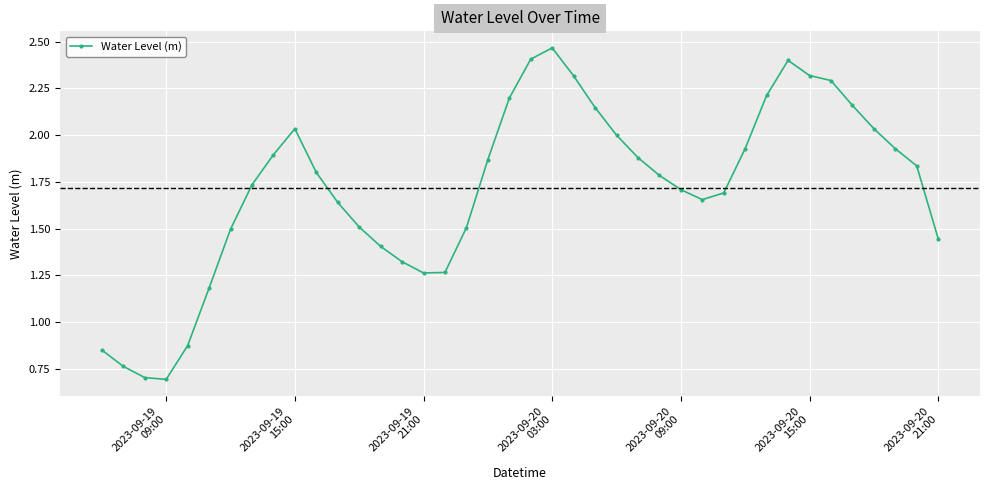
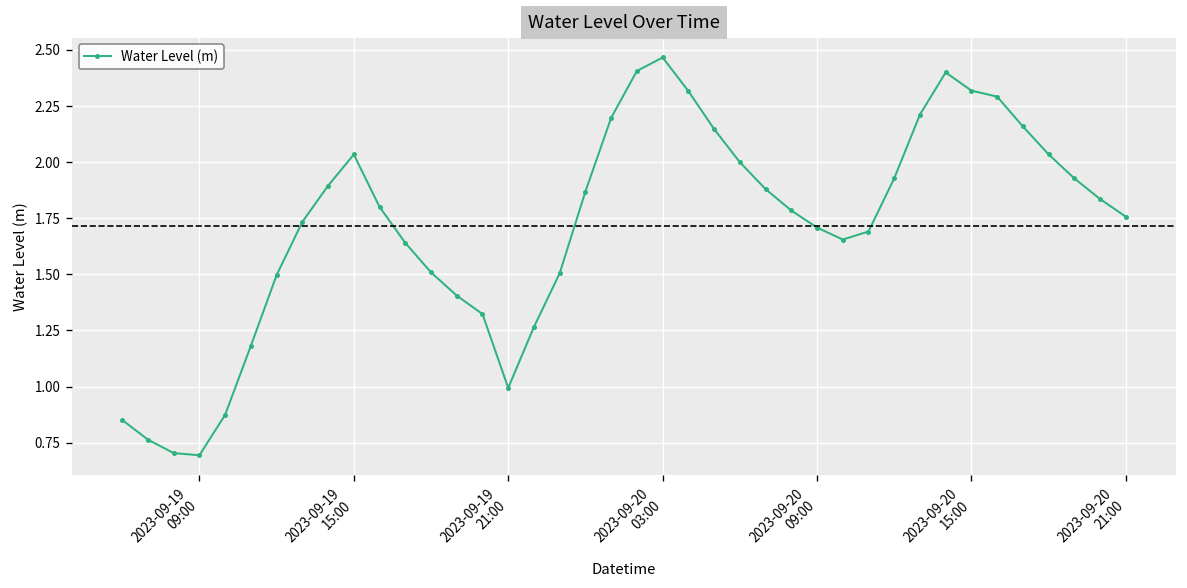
2023-09-19 21:00: 1.26 -> 0.99
2023-09-20 21:00: 1.45 -> 1.76
